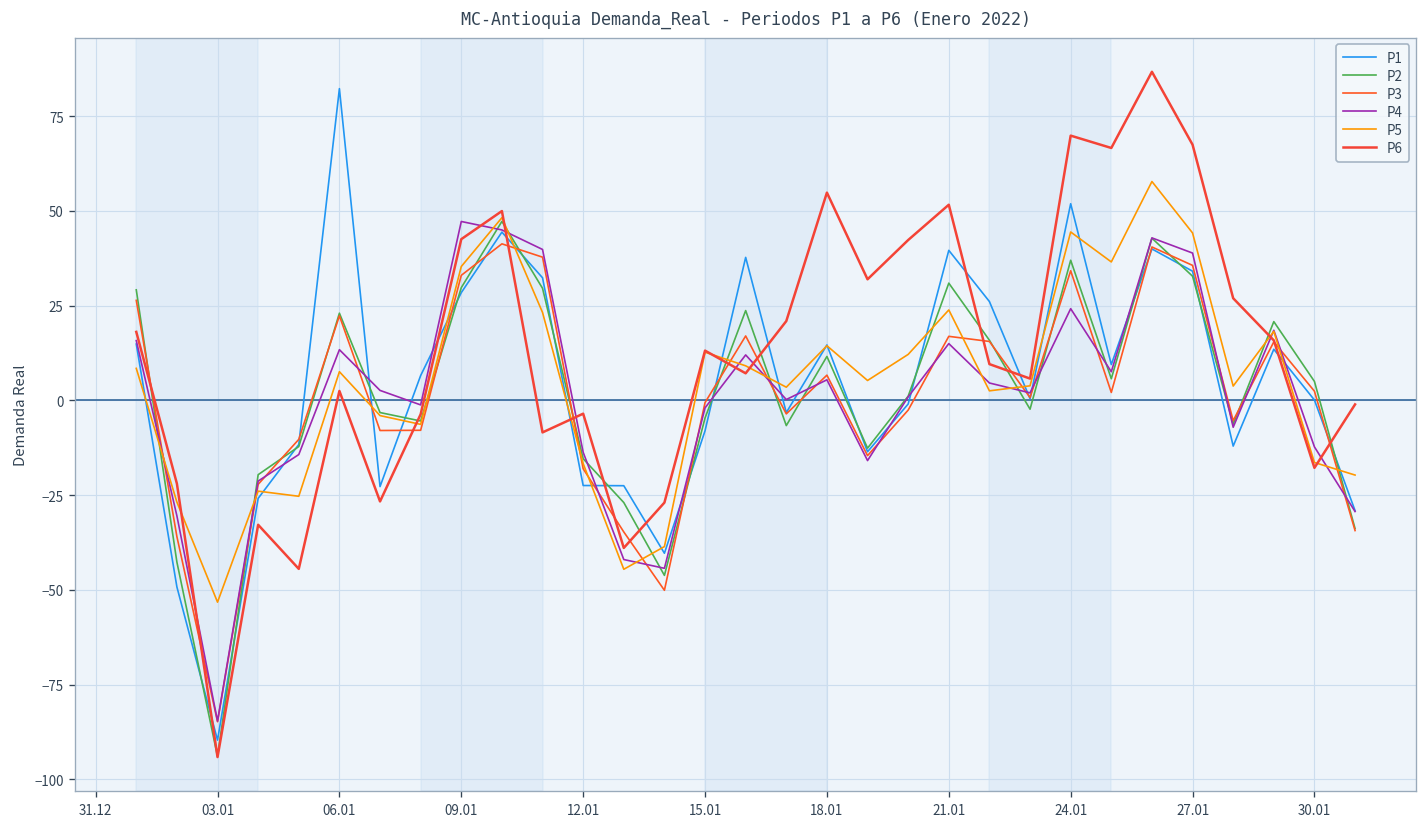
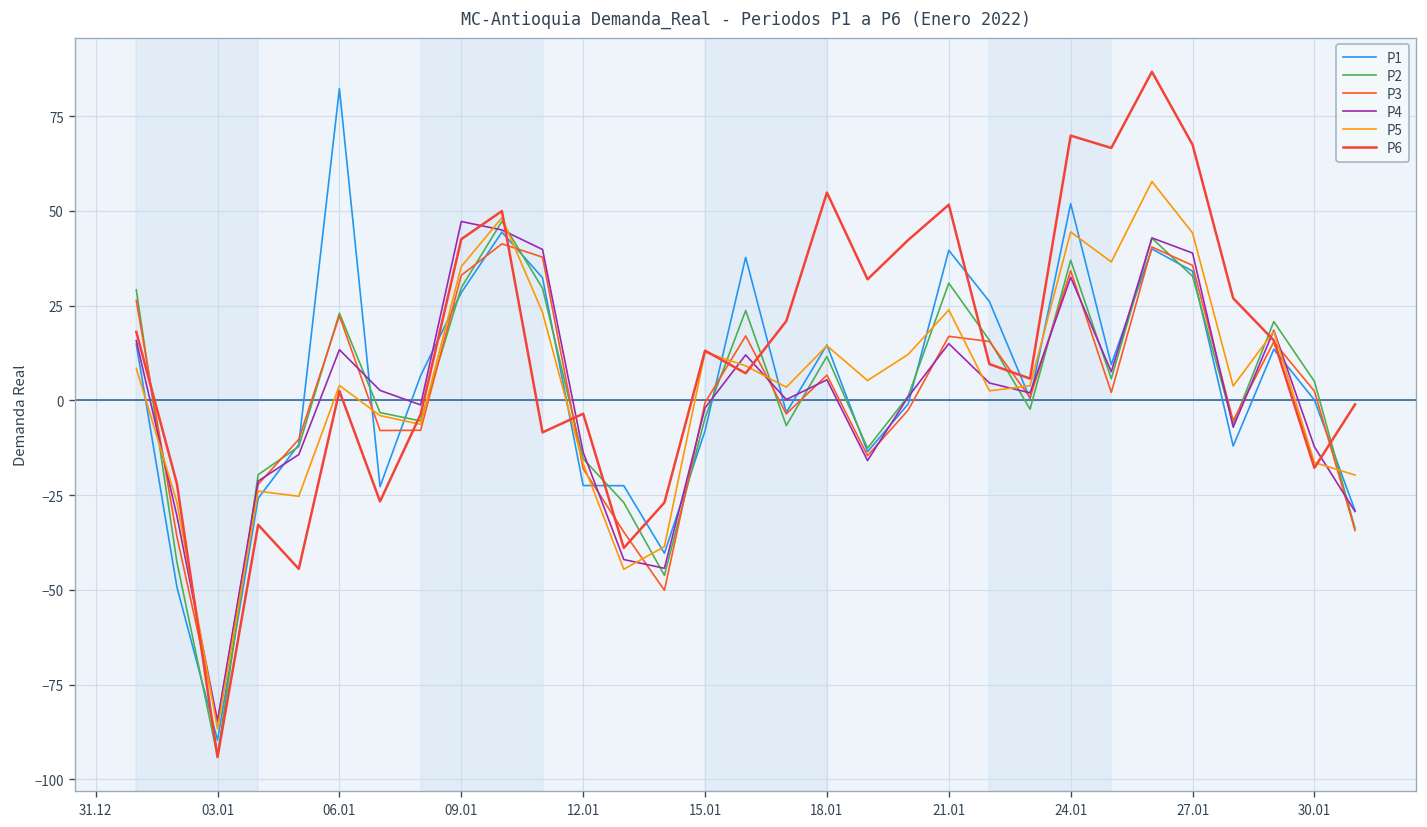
P5, 03.01: -53 -> -87
P5, 06.01: 8 -> 4
P4, 24.01: 24 -> 32
